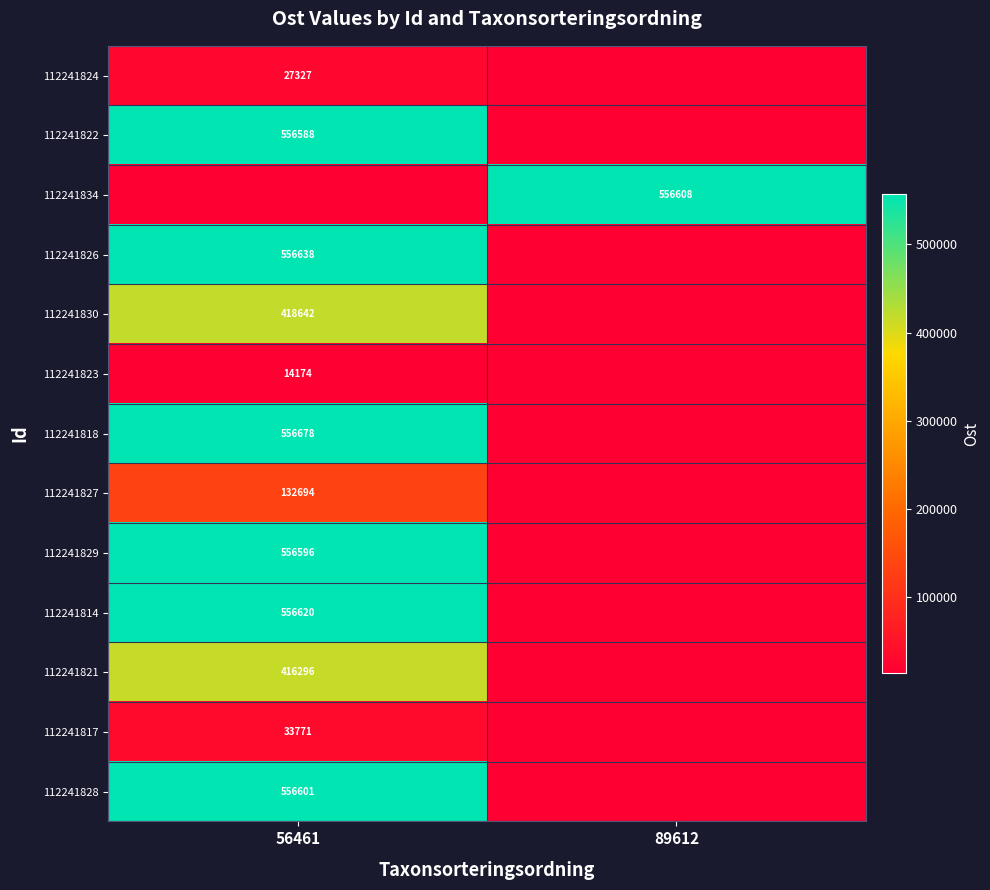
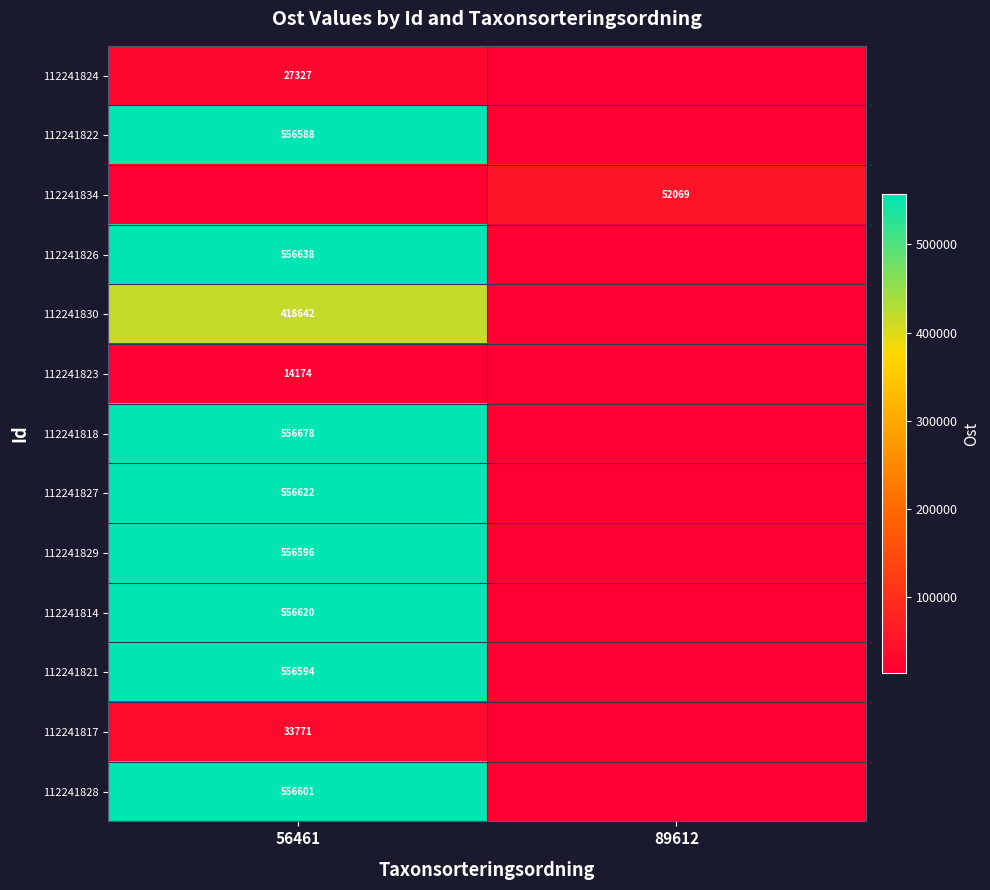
112241834, 89612: 556608 -> 52069
112241827, 56461: 132694 -> 556622
112241821, 56461: 416296 -> 556594
